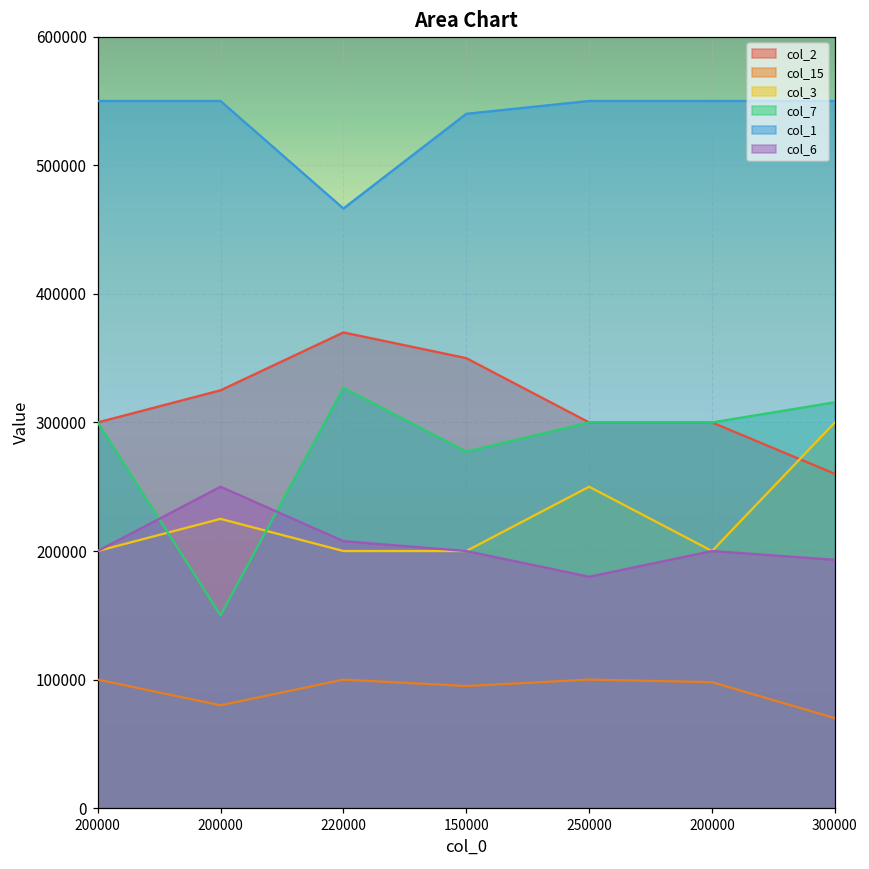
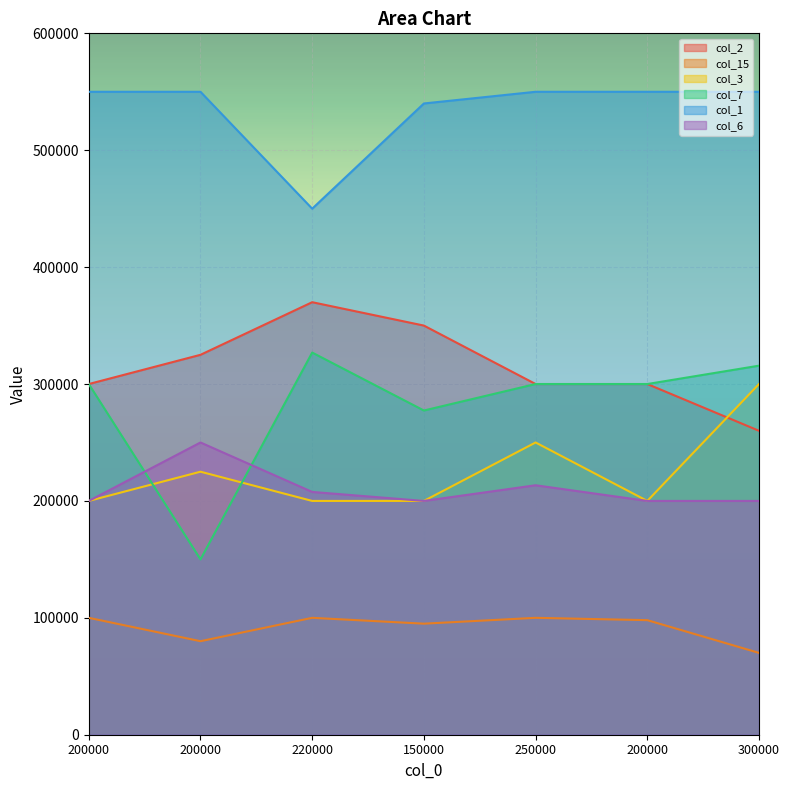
col_1, 220000: 466000 -> 450000
col_6, 250000: 180000 -> 213000
col_6, 300000: 193000 -> 200000
